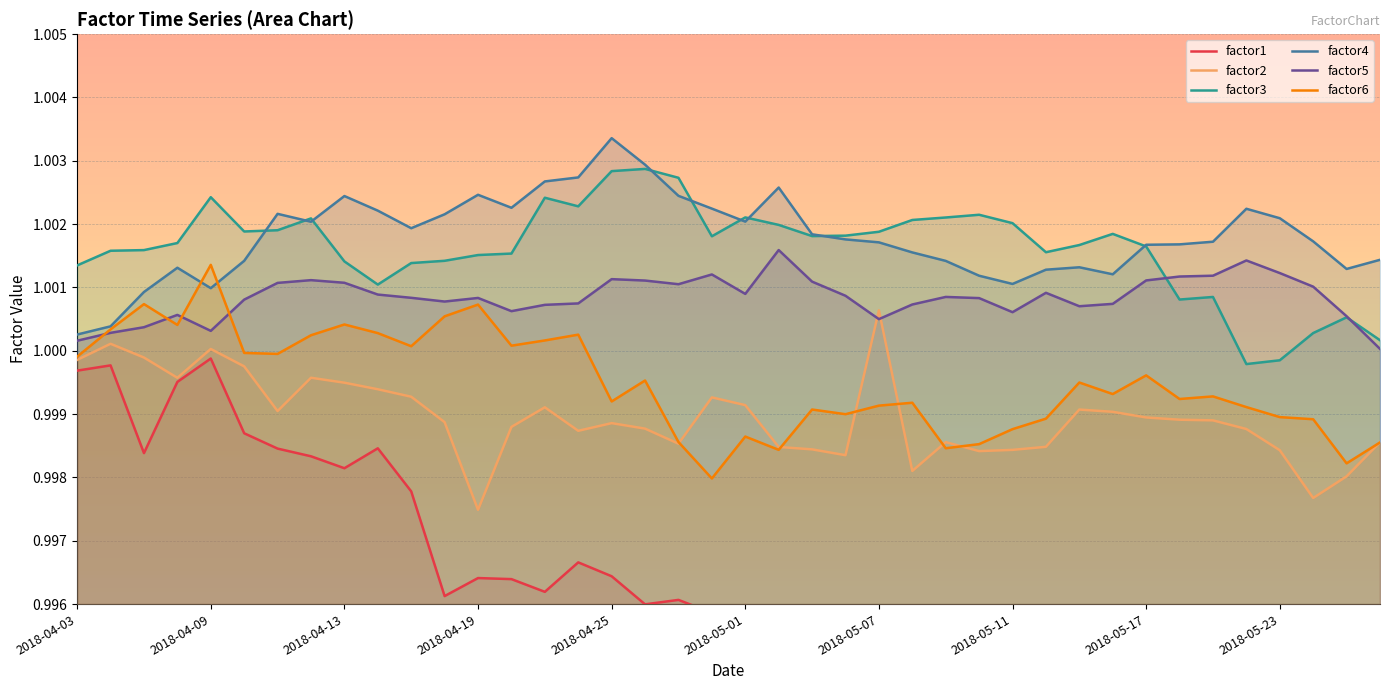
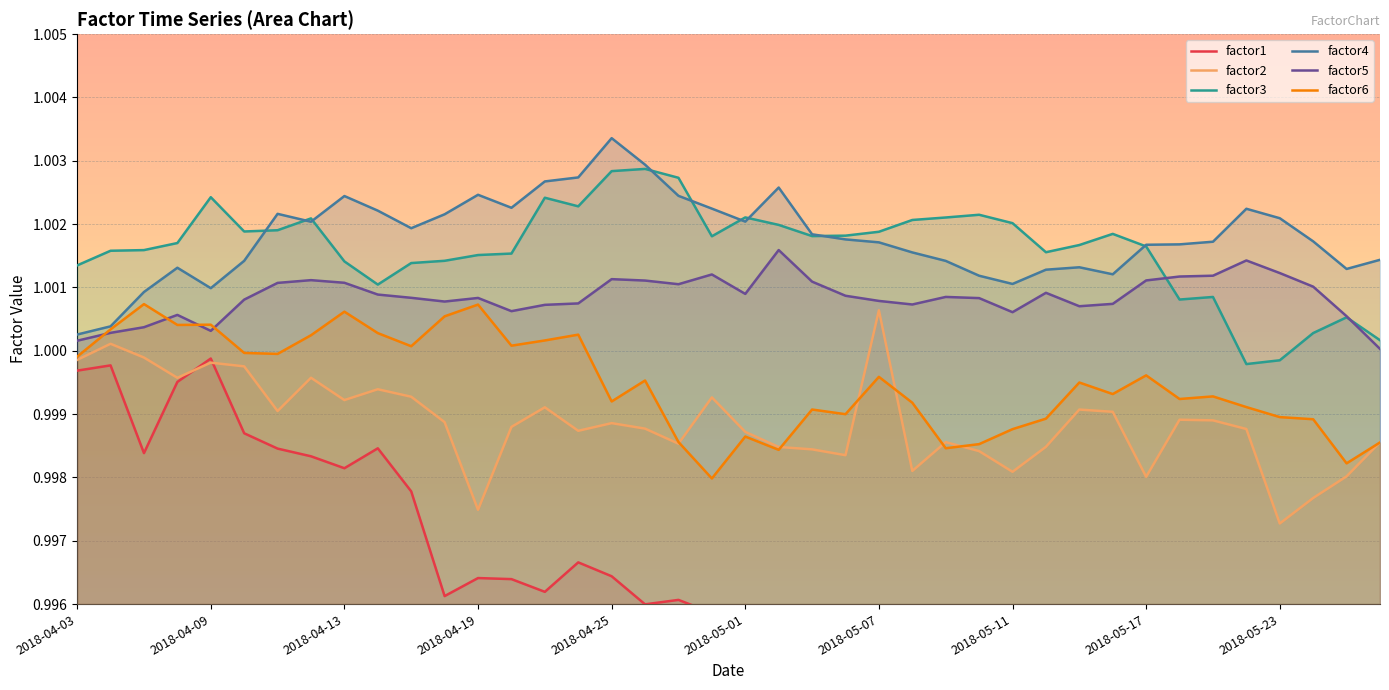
factor2, 2018-04-09: 1.0000 -> 0.9998
factor6, 2018-04-09: 1.0014 -> 1.0004
factor2, 2018-04-13: 0.9995 -> 0.9992
factor6, 2018-04-13: 1.0004 -> 1.0006
factor2, 2018-05-01: 0.9991 -> 0.9987
factor5, 2018-05-07: 1.0005 -> 1.0008
factor6, 2018-05-07: 0.9991 -> 0.9996
factor2, 2018-05-11: 0.9984 -> 0.9981
factor2, 2018-05-17: 0.9989 -> 0.9980
factor2, 2018-05-23: 0.9984 -> 0.9973
